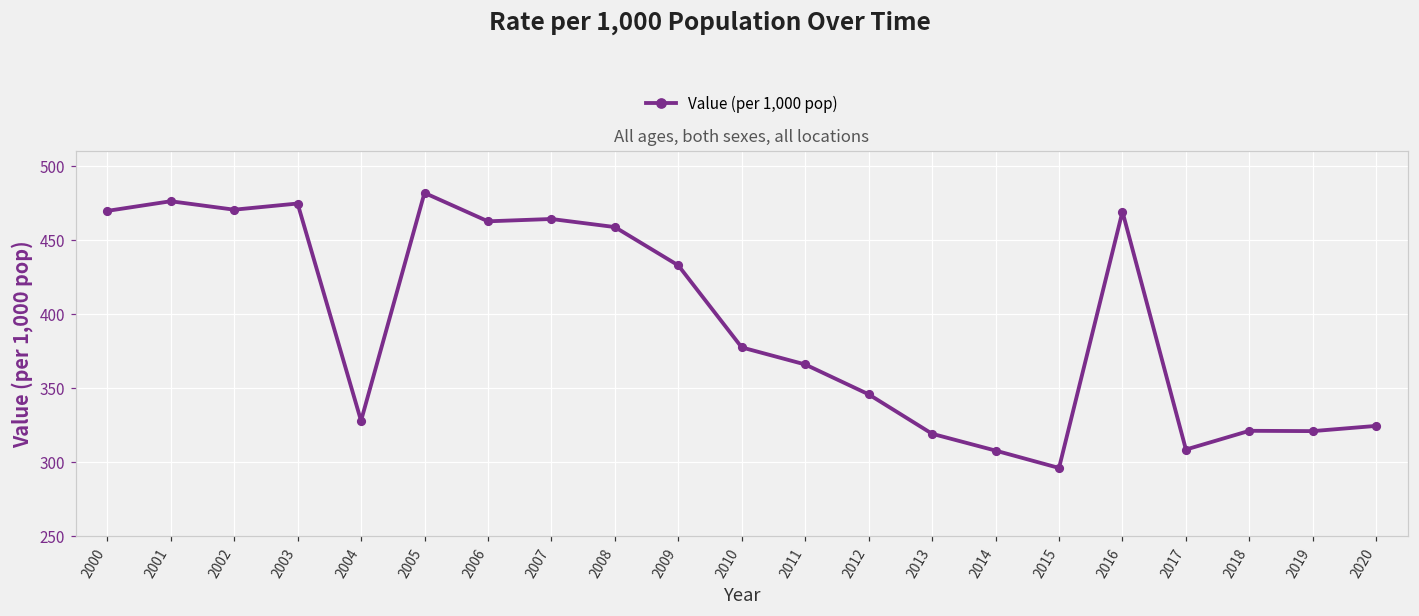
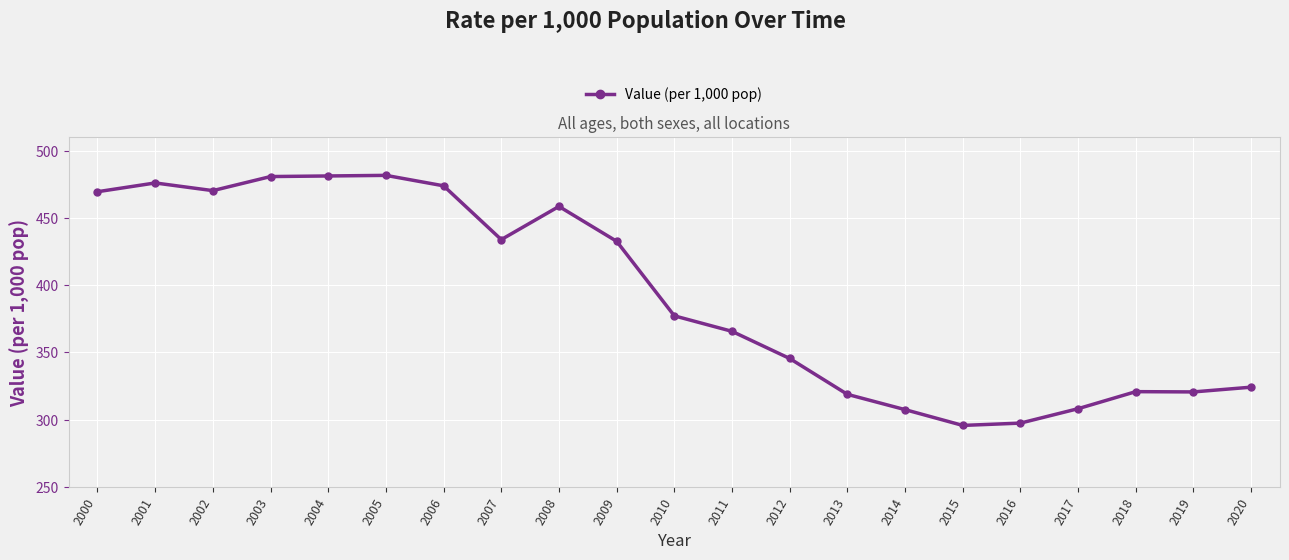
2003: 475 -> 481
2004: 328 -> 481
2006: 462 -> 474
2007: 464 -> 434
2016: 469 -> 297
